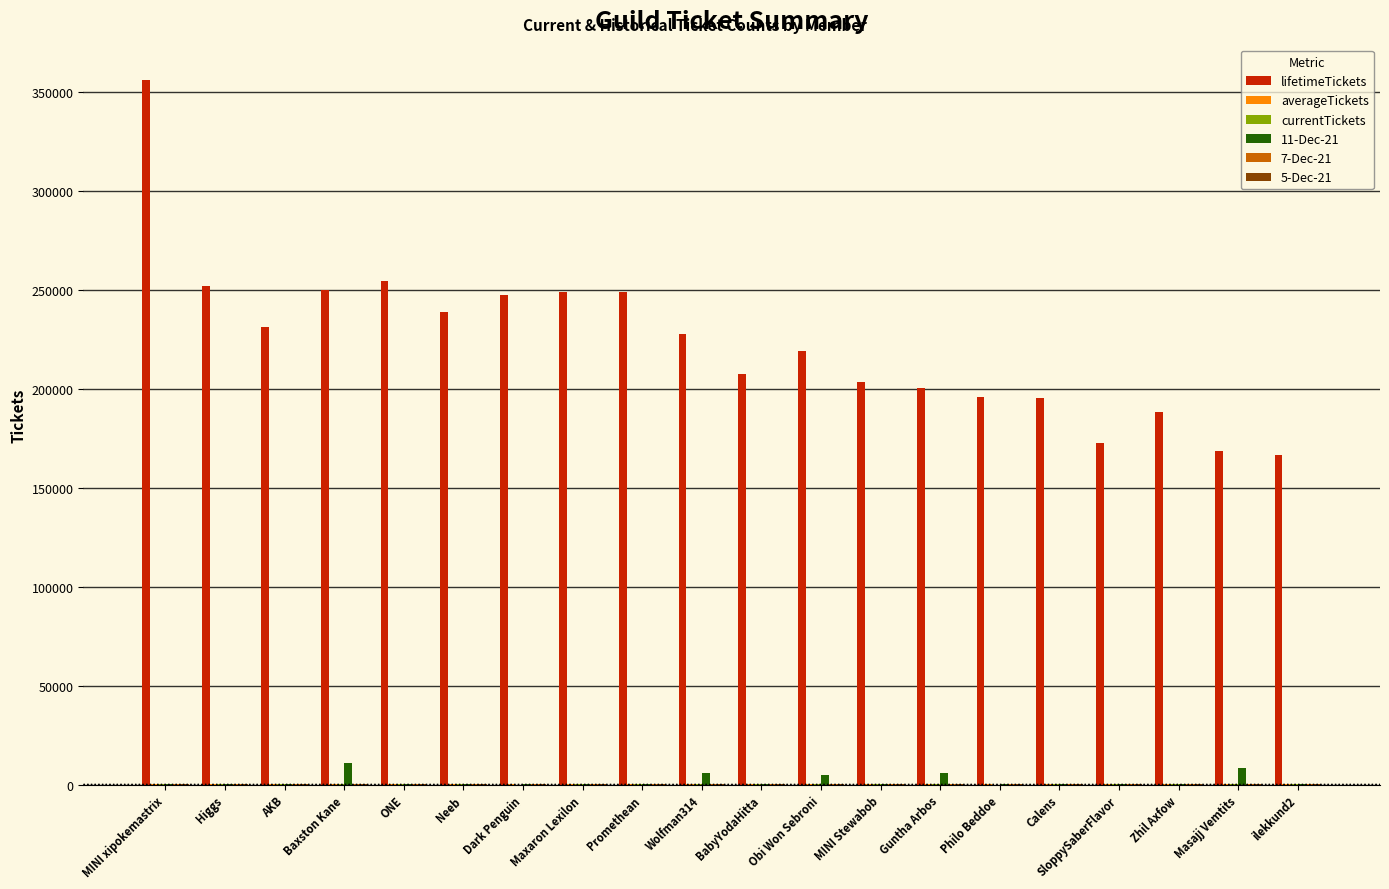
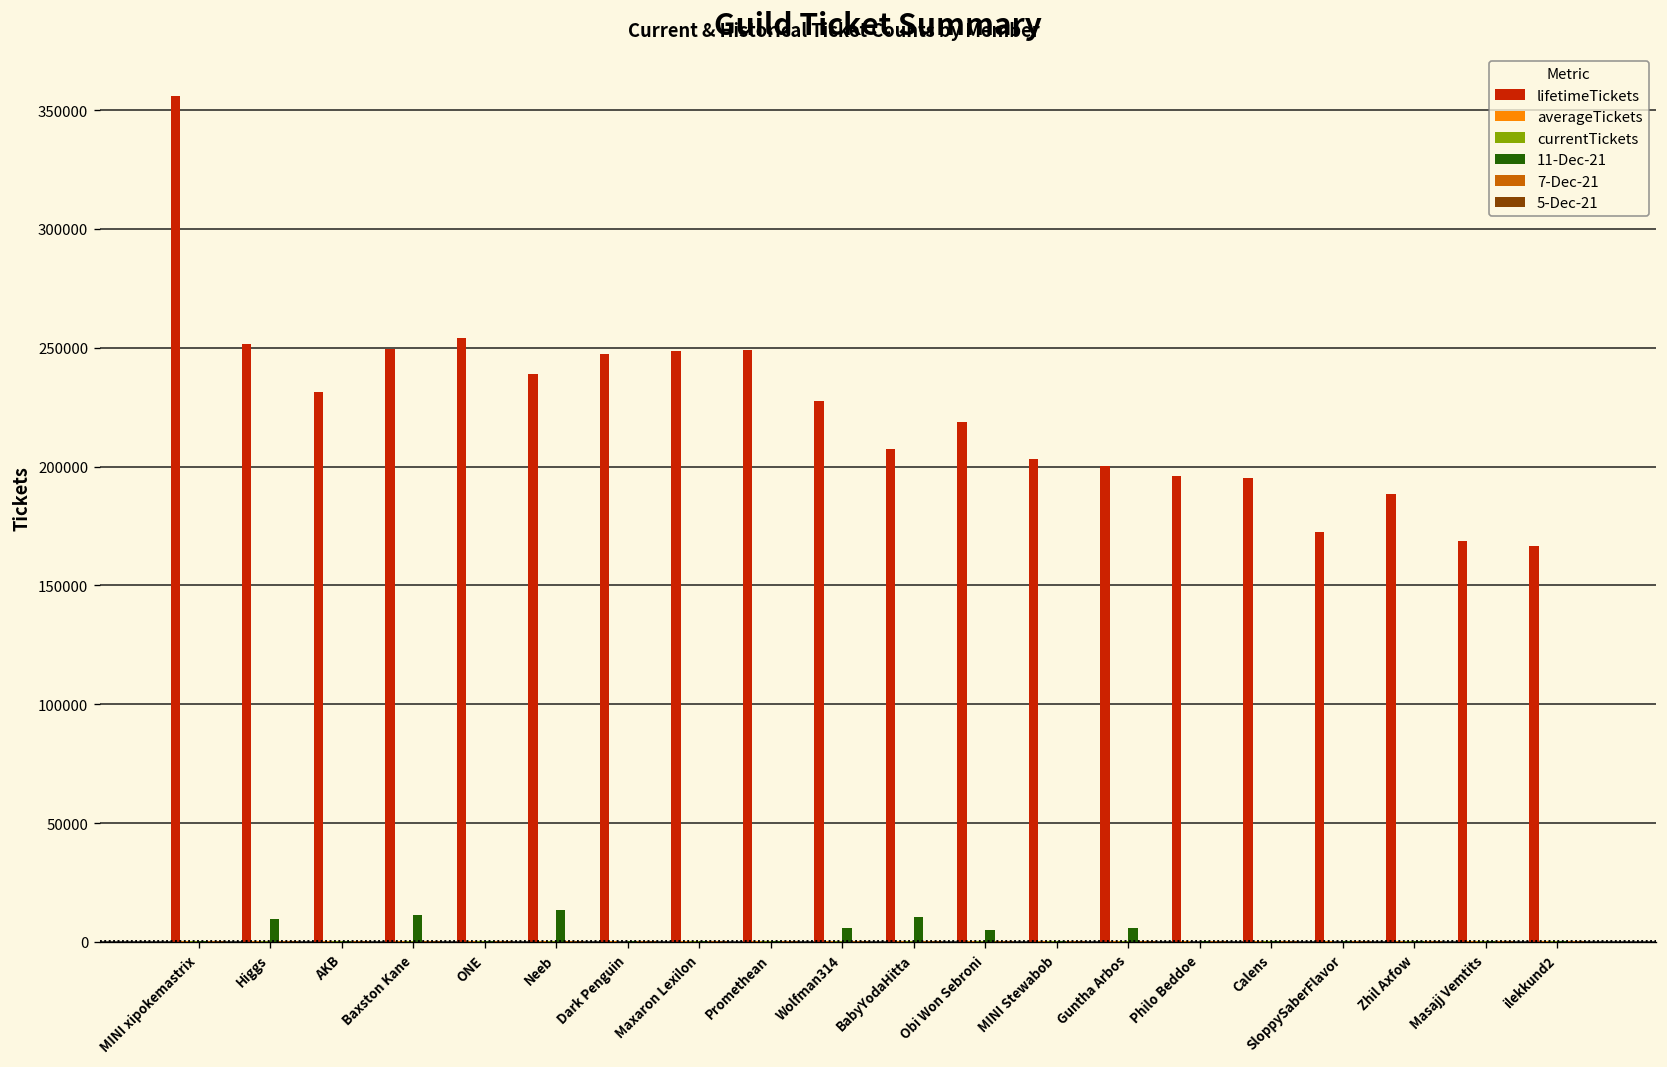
11-Dec-21, Higgs: 1000 -> 10000
11-Dec-21, Neeb: 1000 -> 13000
11-Dec-21, BabyYodaHitta: 1000 -> 10000
11-Dec-21, Masajj Vemtits: 9000 -> 1000
